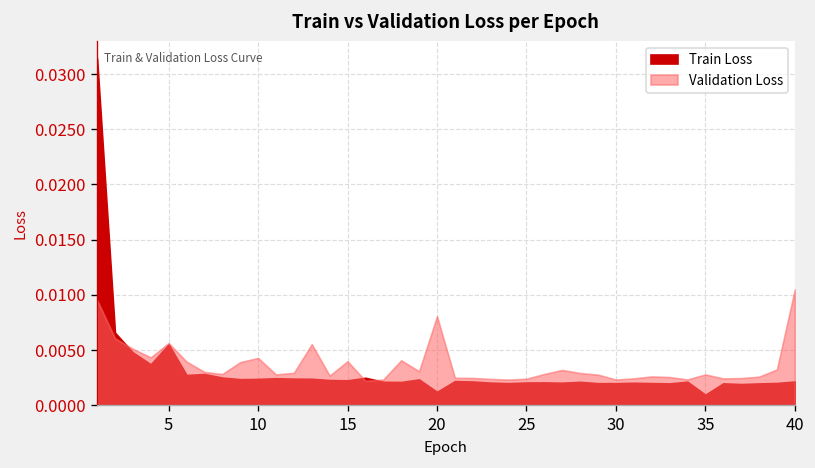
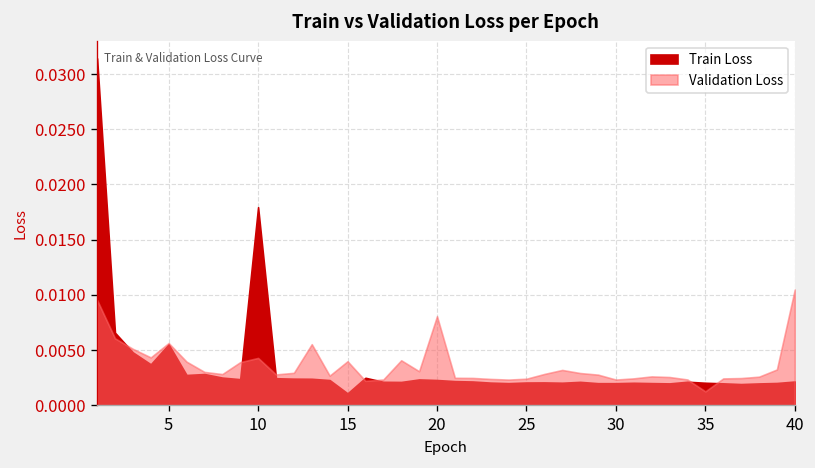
Train Loss, 10: 0.002 -> 0.018
Train Loss, 15: 0.002 -> 0.001
Train Loss, 20: 0.001 -> 0.002
Train Loss, 35: 0.001 -> 0.002
Validation Loss, 35: 0.003 -> 0.001
